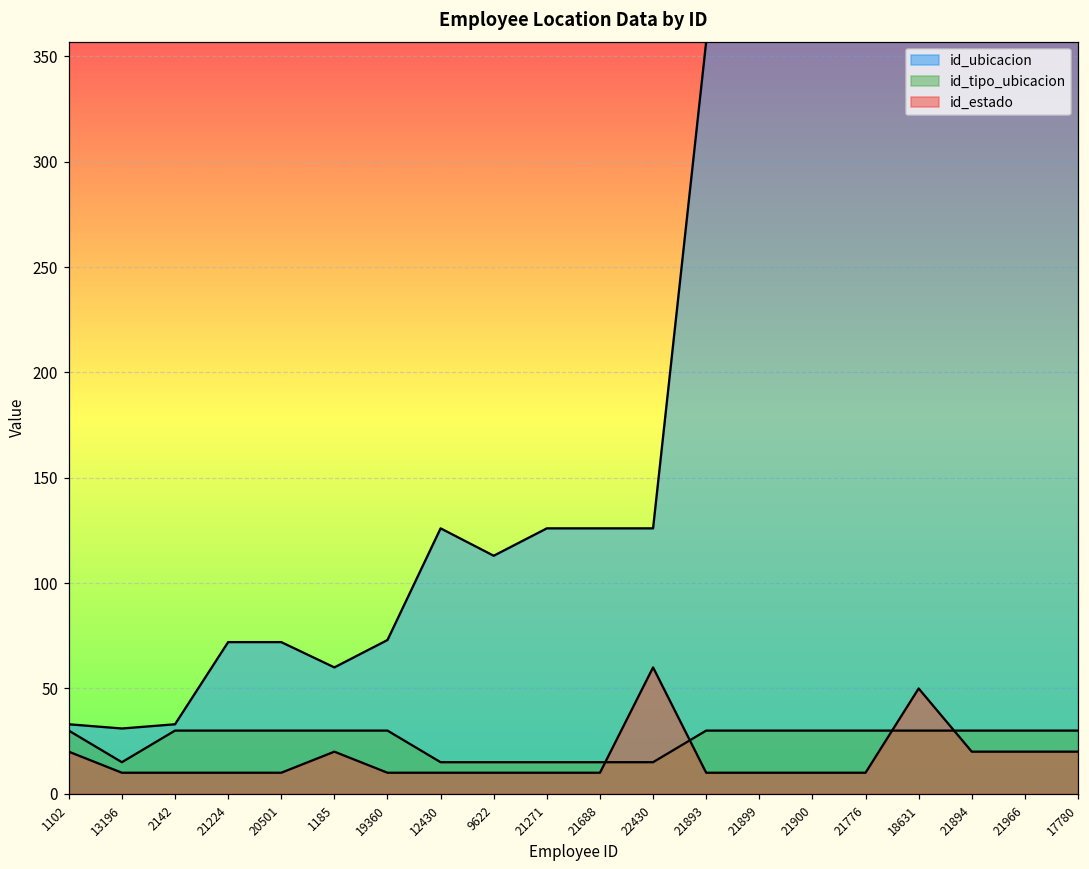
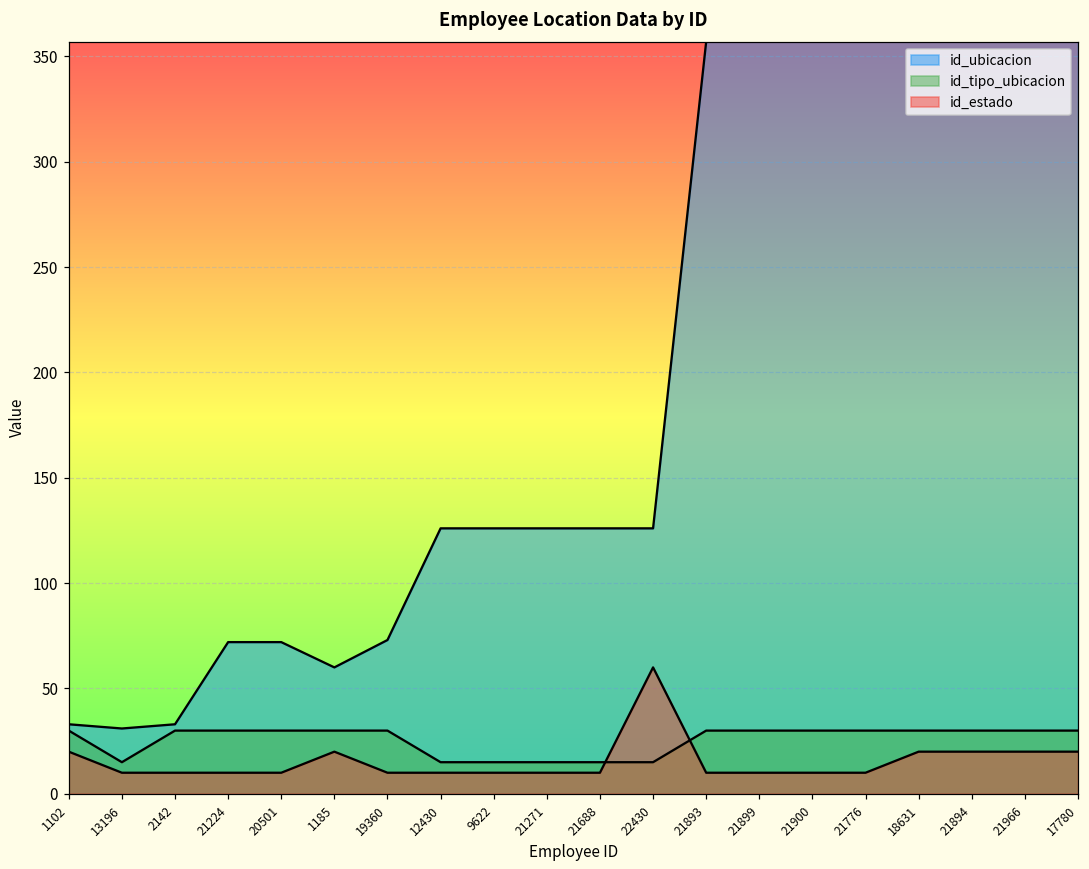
id_ubicacion, 9622: 113 -> 126
id_estado, 18631: 50 -> 20
